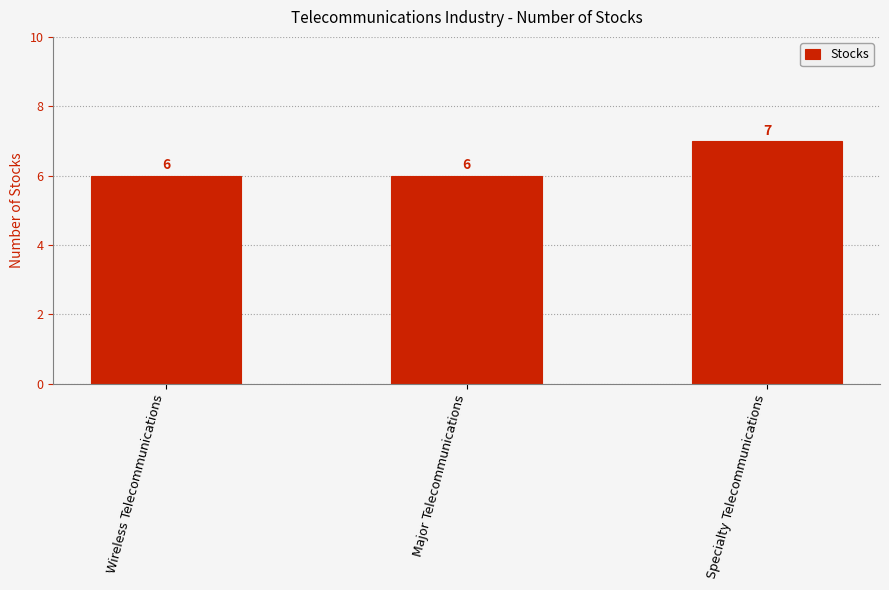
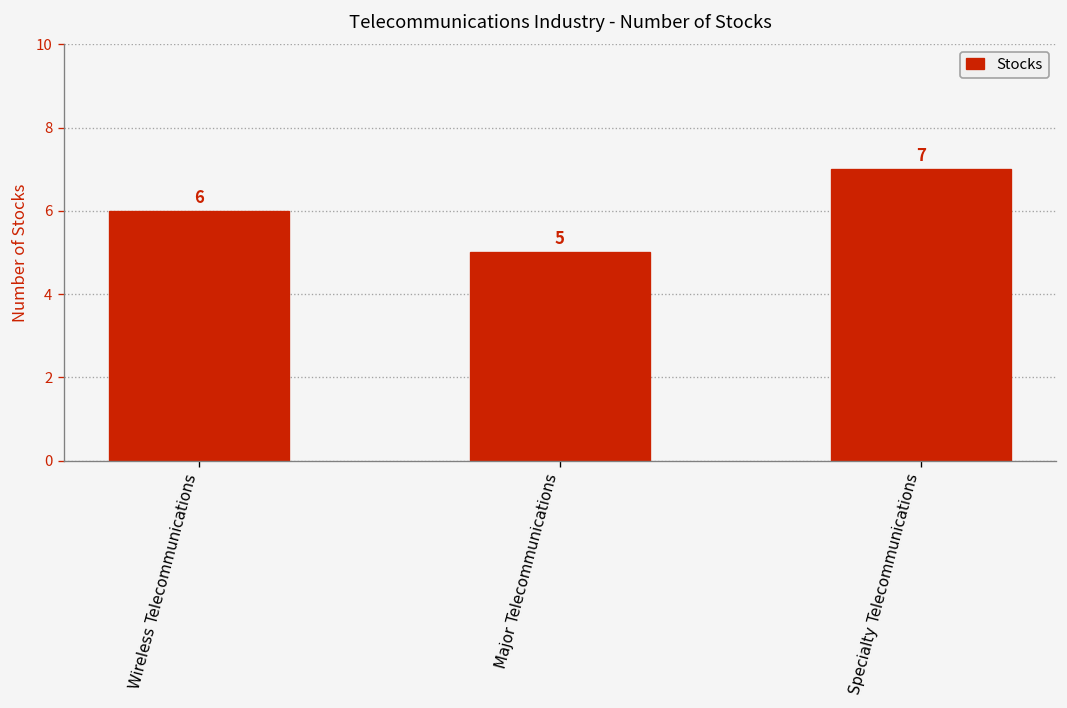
Major Telecommunications: 6 -> 5
